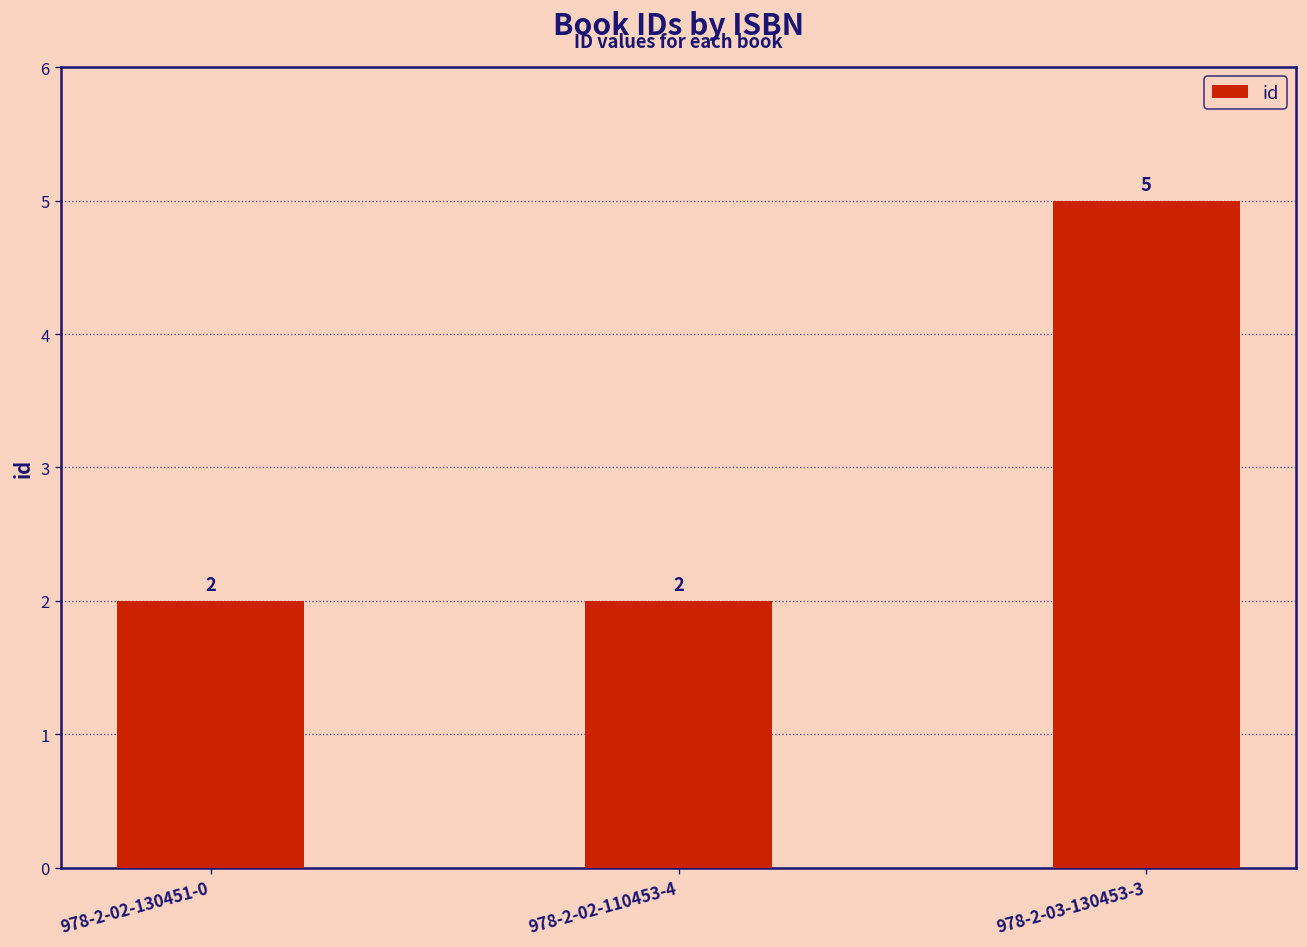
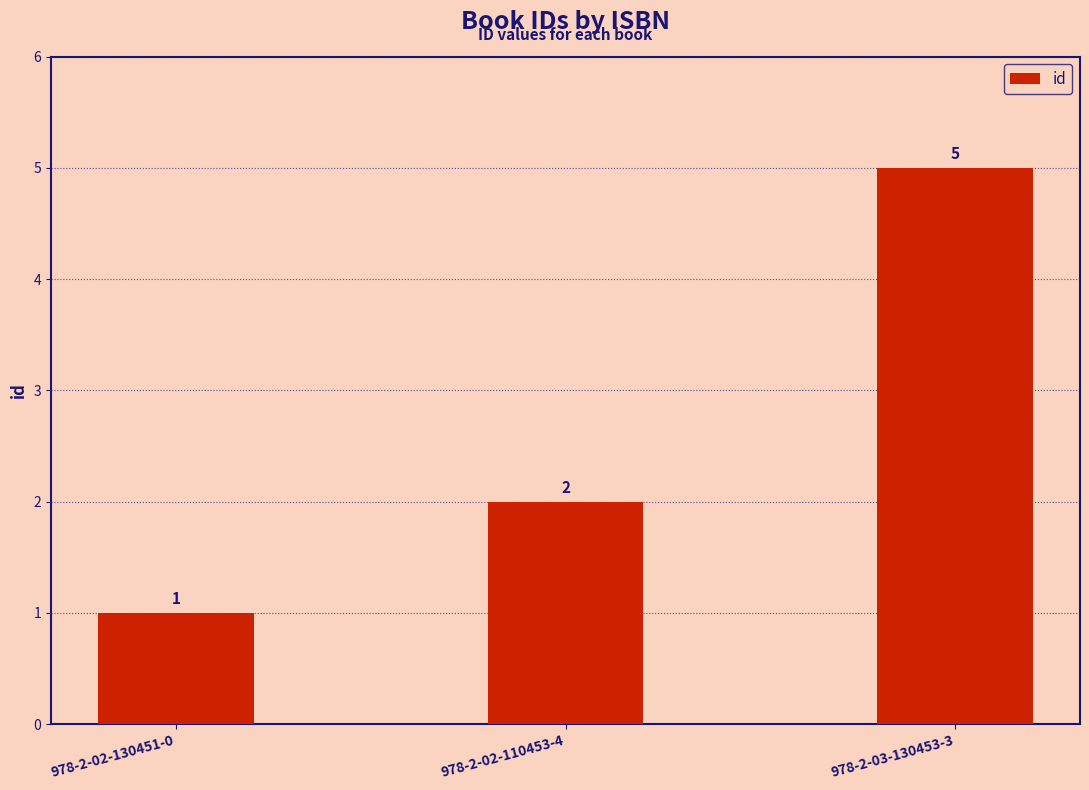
978-2-02-130451-0: 2 -> 1
